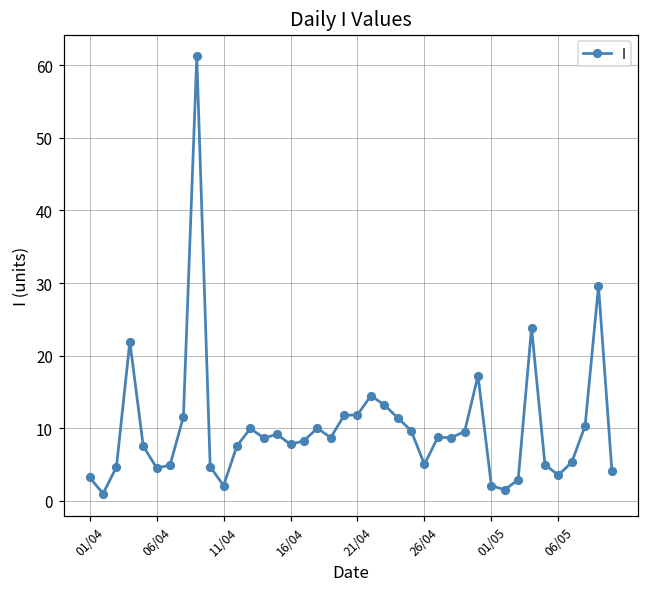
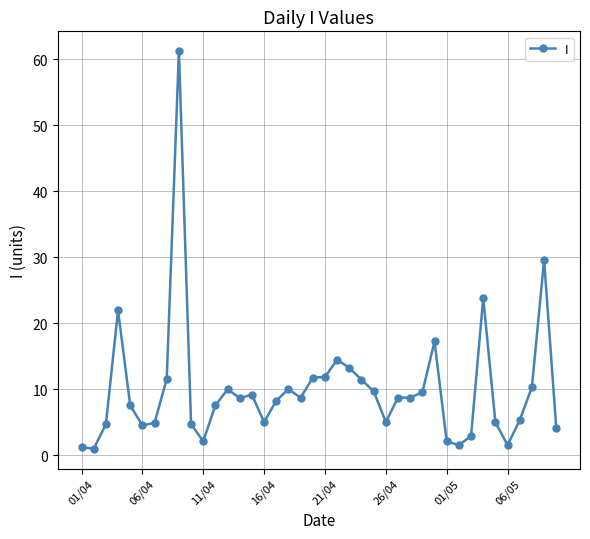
01/04: 3 -> 1
16/04: 8 -> 5
06/05: 4 -> 2
